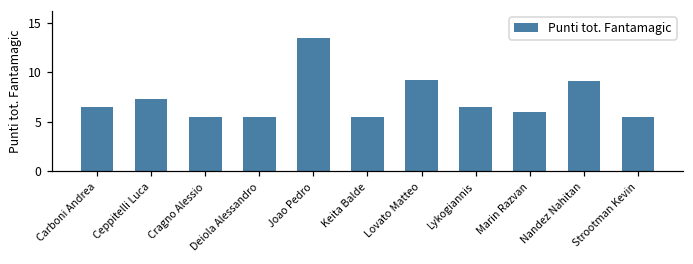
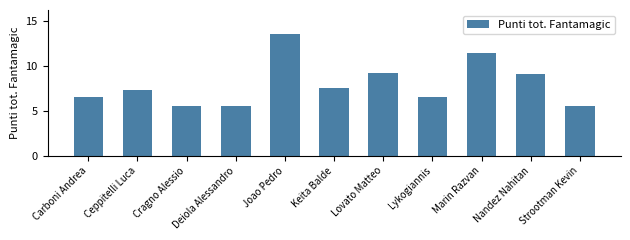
Keita Balde: 6 -> 8
Marin Razvan: 6 -> 11
